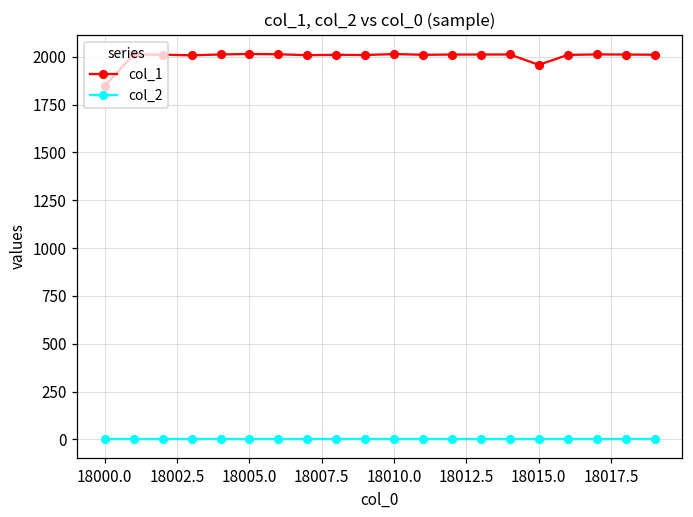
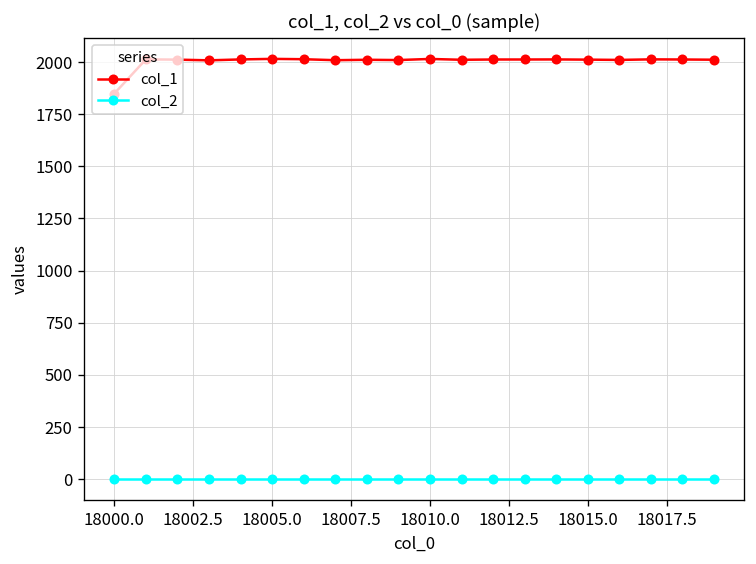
col_1, 18015.0: 1960 -> 2010
